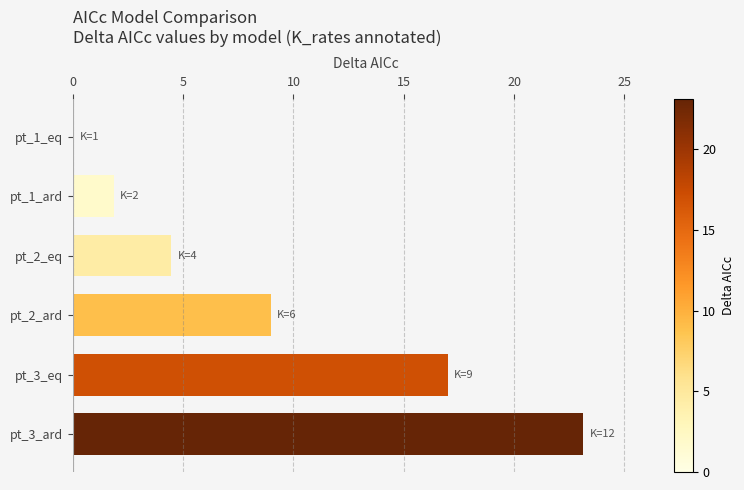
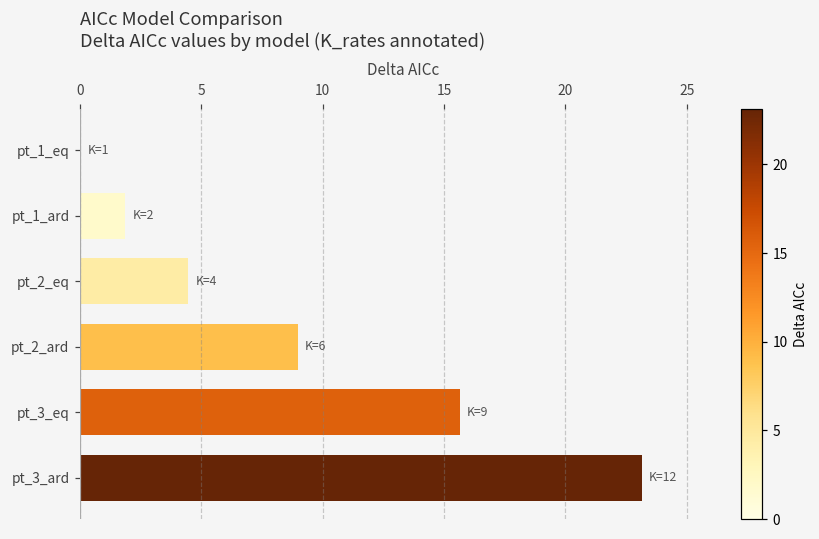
pt_3_eq: 17.0 -> 15.6
